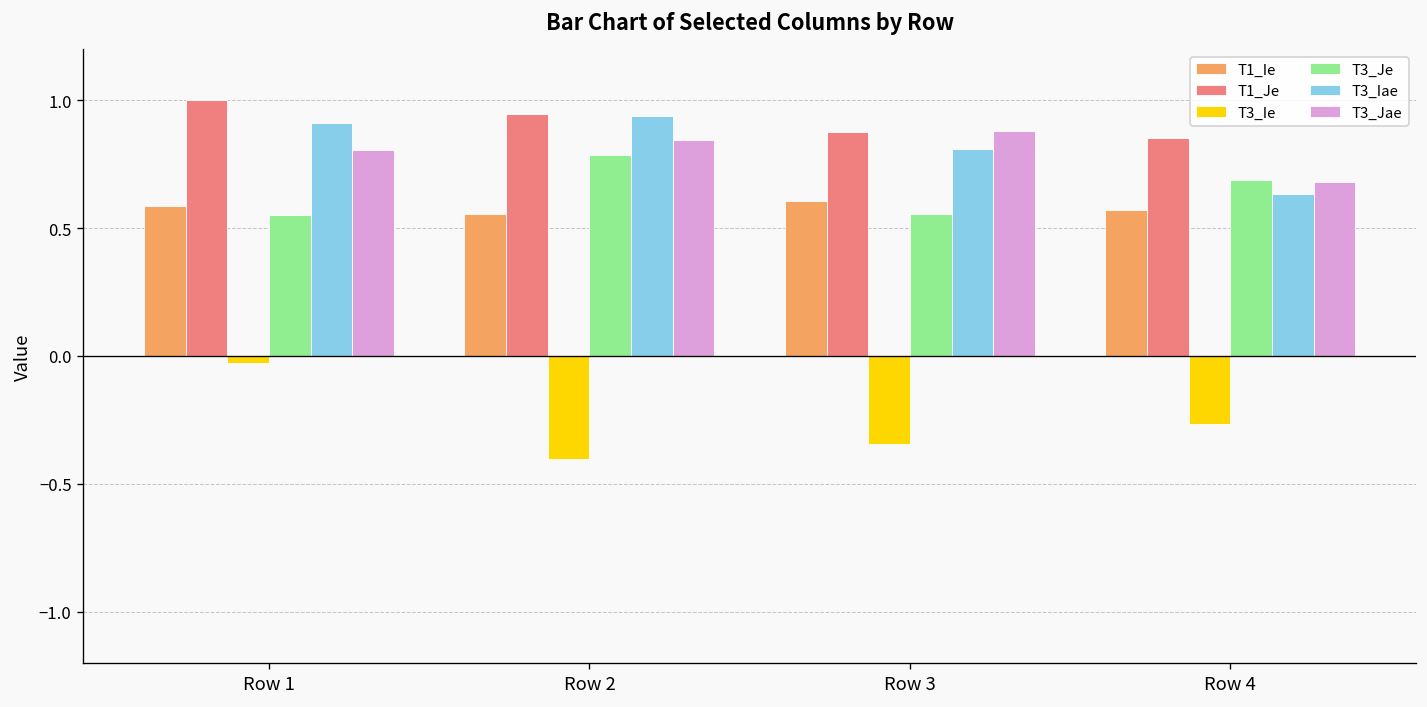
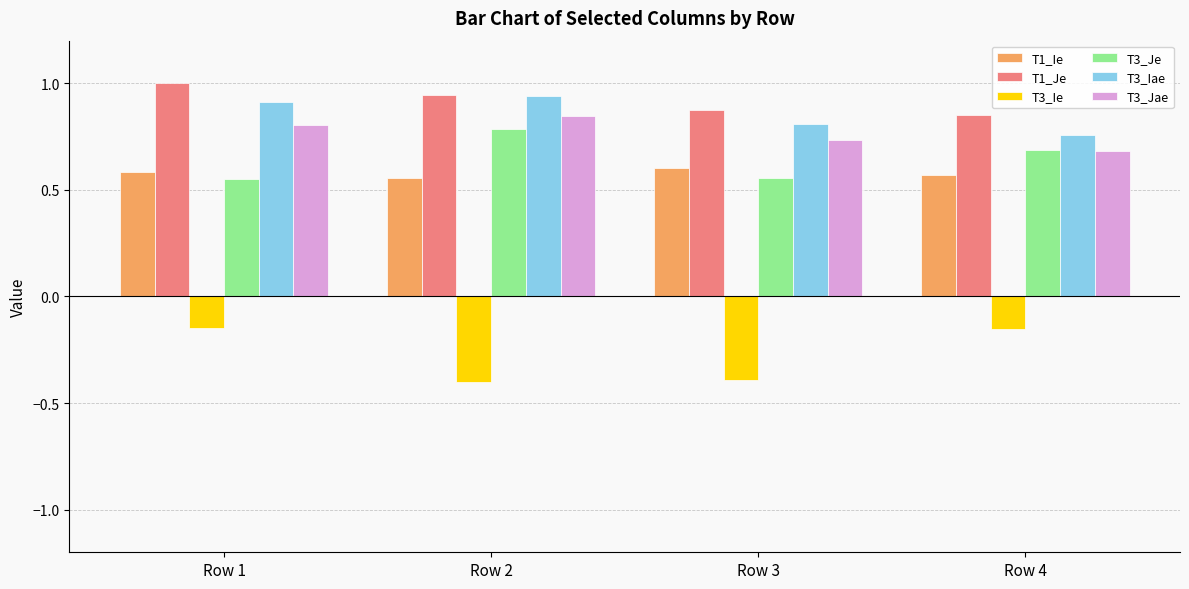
T3_Ie, Row 1: -0.03 -> -0.15
T3_Ie, Row 3: -0.34 -> -0.39
T3_Jae, Row 3: 0.88 -> 0.73
T3_Ie, Row 4: -0.26 -> -0.15
T3_Iae, Row 4: 0.63 -> 0.76
